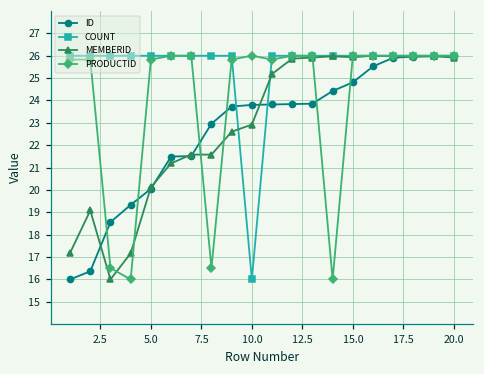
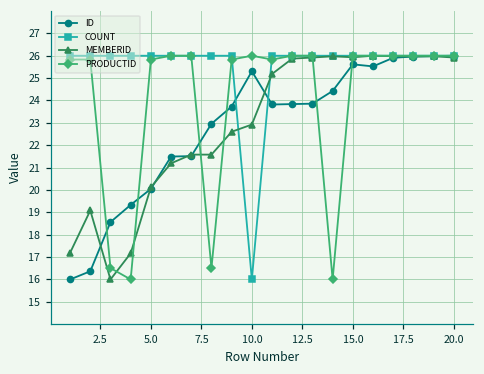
ID, 10.0: 23.8 -> 25.3
ID, 15.0: 24.8 -> 25.6
